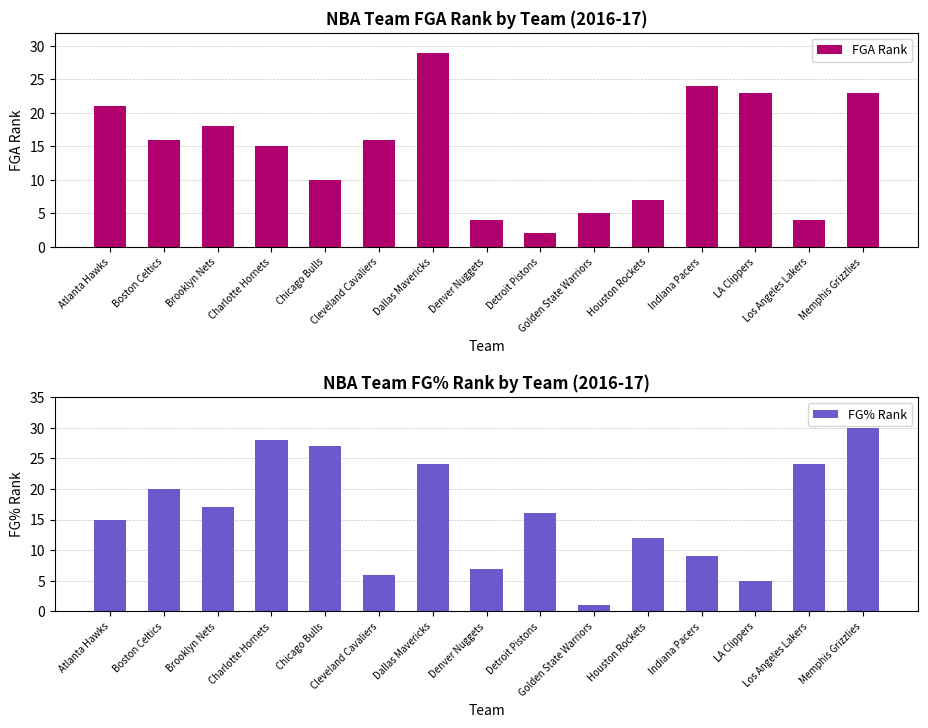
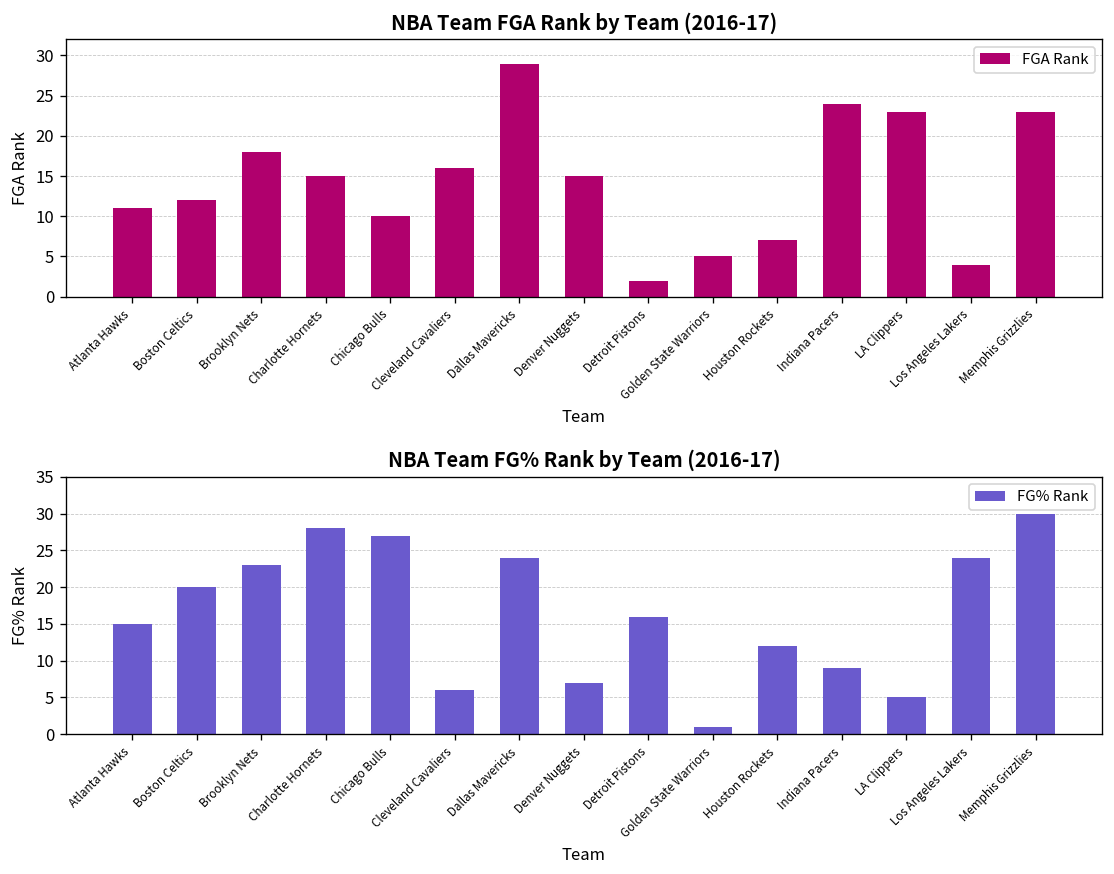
NBA Team FGA Rank by Team (2016-17), Atlanta Hawks: 21 -> 11
NBA Team FGA Rank by Team (2016-17), Boston Celtics: 16 -> 12
NBA Team FGA Rank by Team (2016-17), Denver Nuggets: 4 -> 15
NBA Team FG% Rank by Team (2016-17), Brooklyn Nets: 17 -> 23
